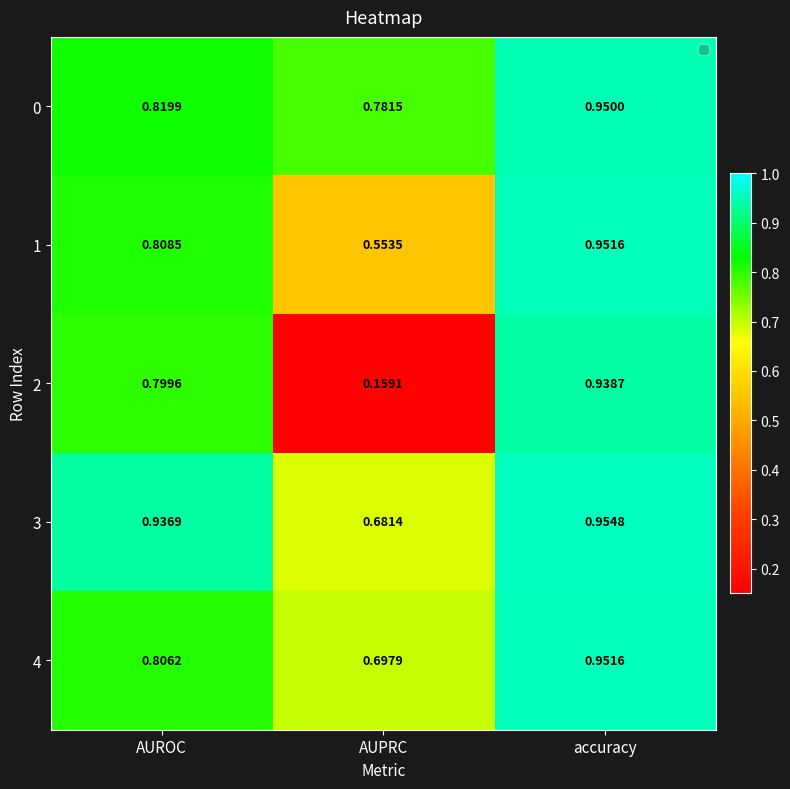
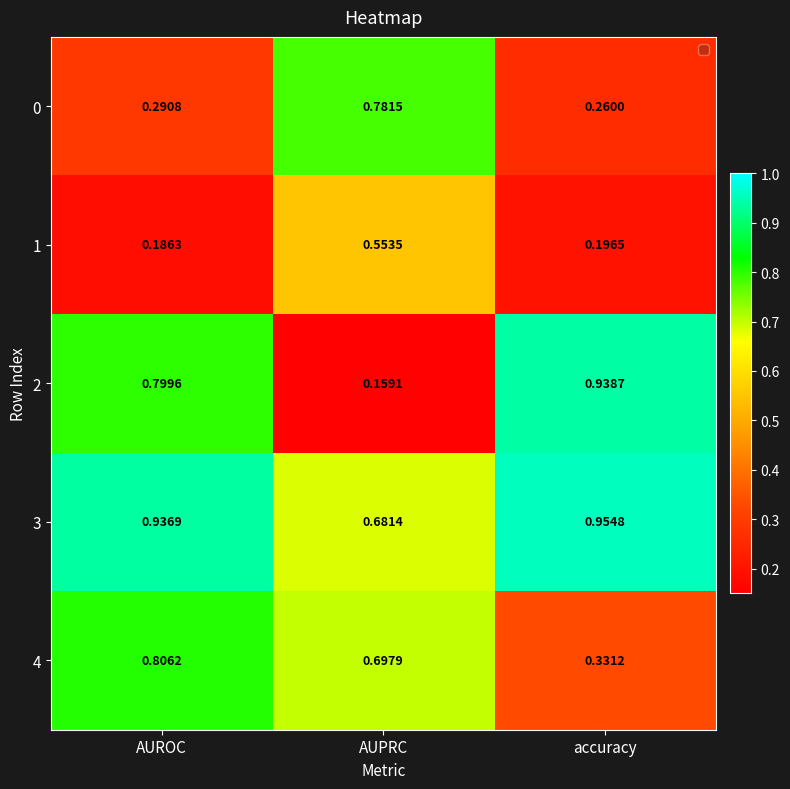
0, AUROC: 0.8199 -> 0.2908
0, accuracy: 0.9500 -> 0.2600
1, AUROC: 0.8085 -> 0.1863
1, accuracy: 0.9516 -> 0.1965
4, accuracy: 0.9516 -> 0.3312
